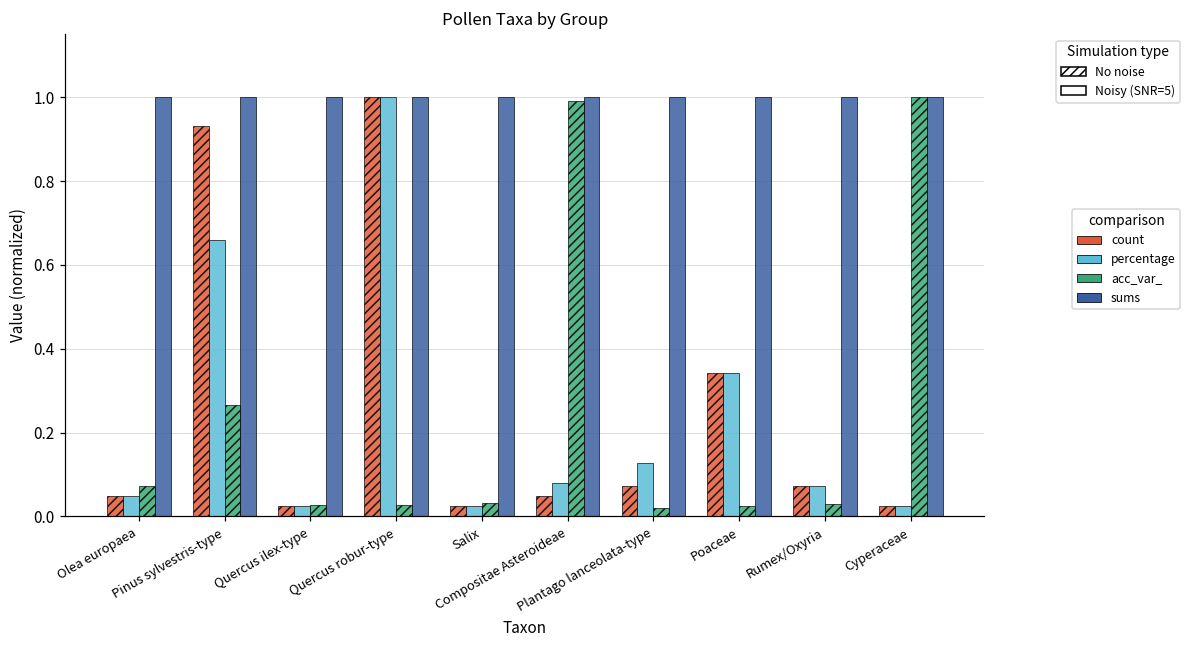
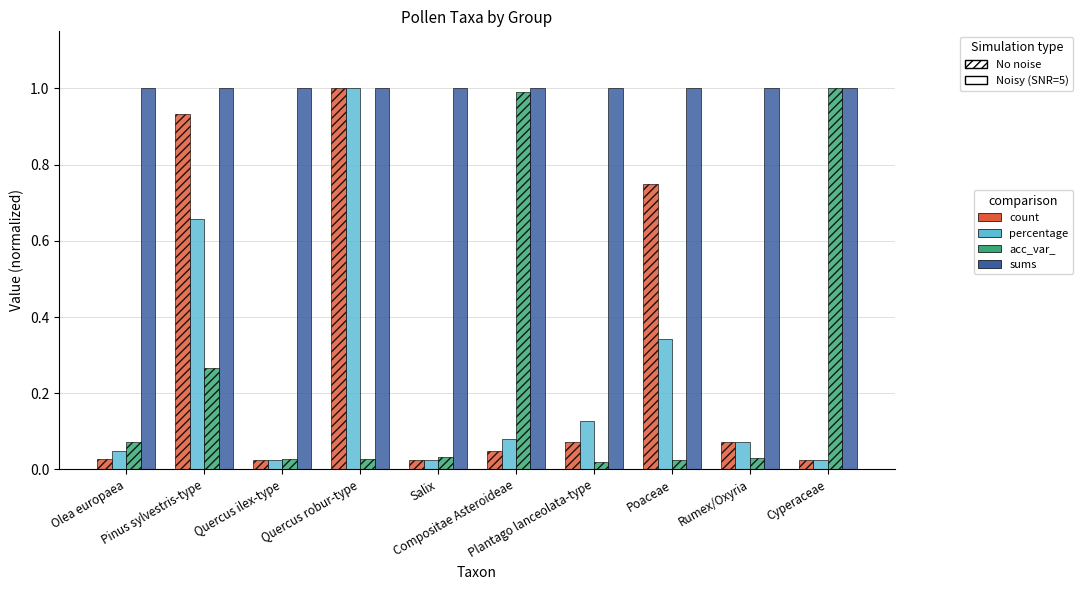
count, Olea europaea: 0.05 -> 0.03
count, Poaceae: 0.34 -> 0.75
